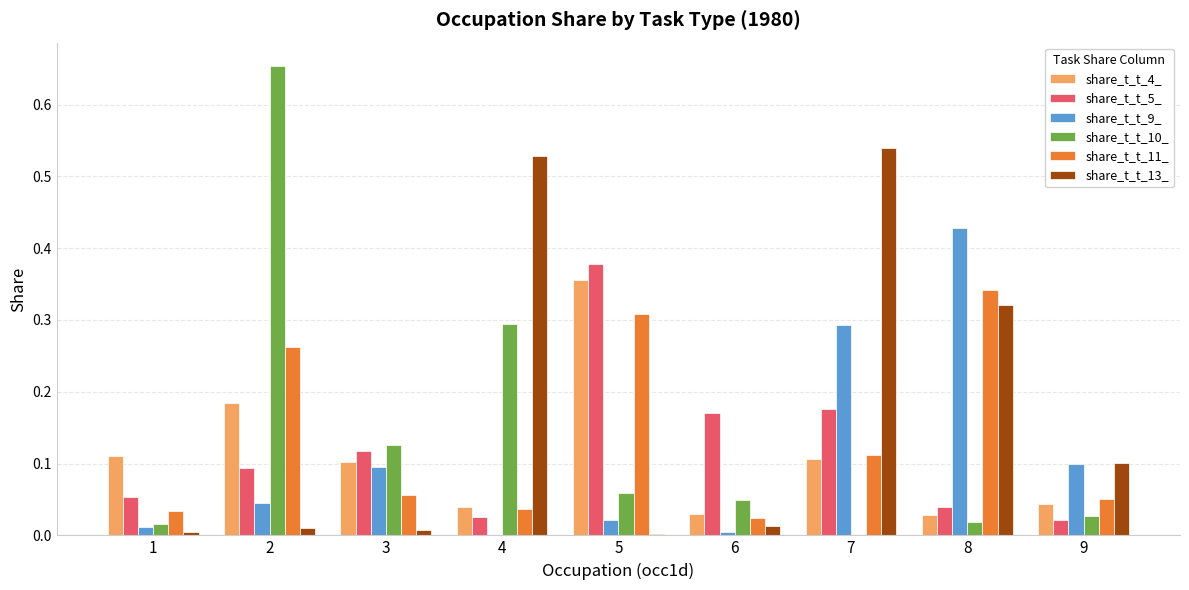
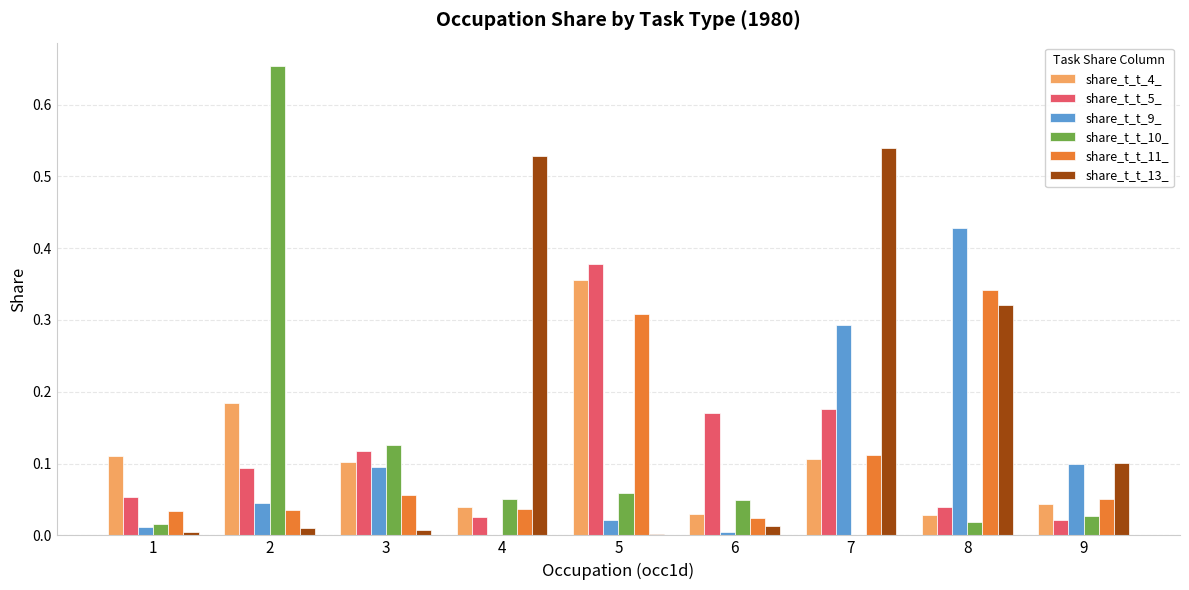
share_t_t_11_, 2: 0.26 -> 0.04
share_t_t_10_, 4: 0.29 -> 0.05
